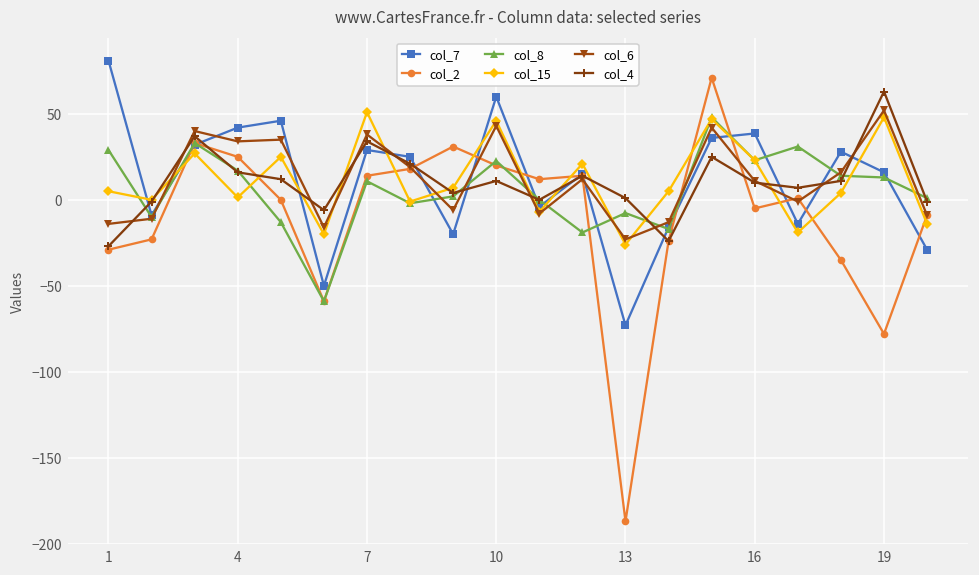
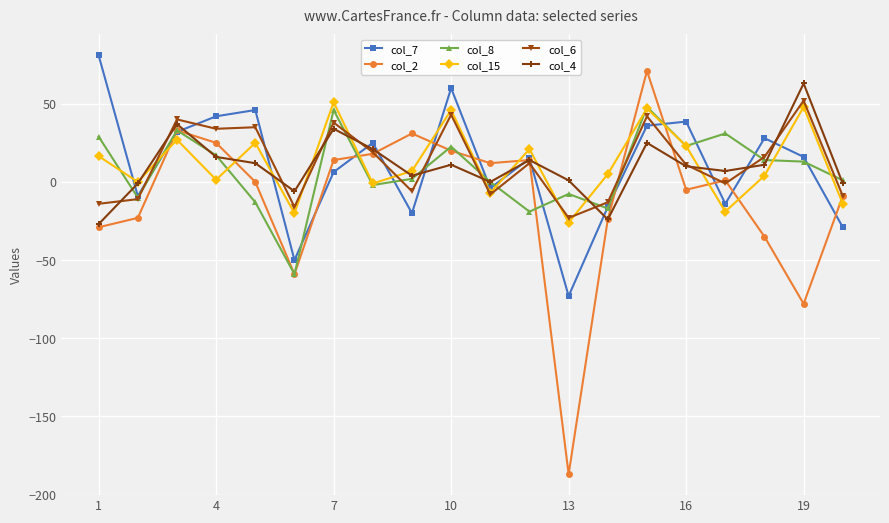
col_15, 1: 5 -> 17
col_7, 7: 29 -> 6
col_8, 7: 11 -> 46
